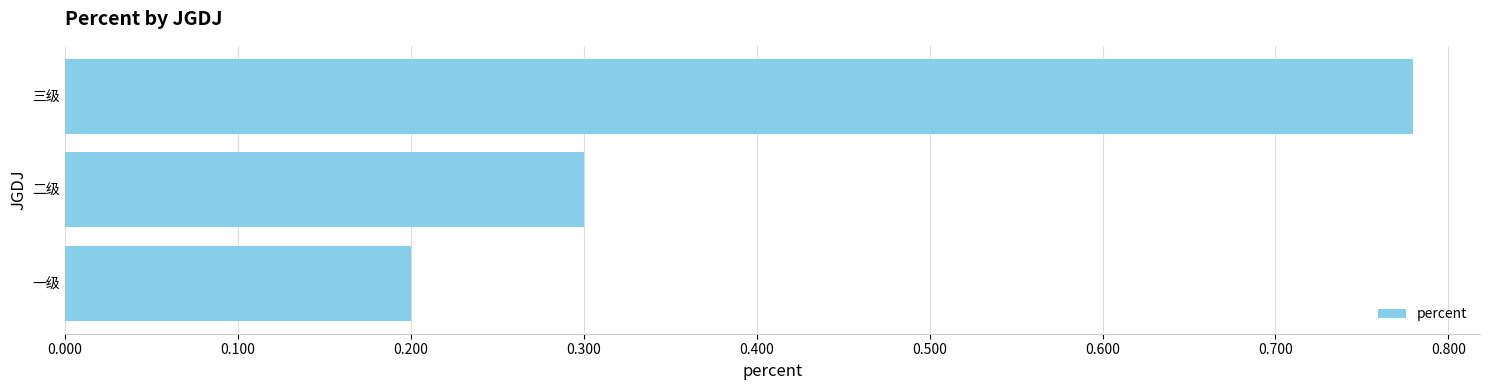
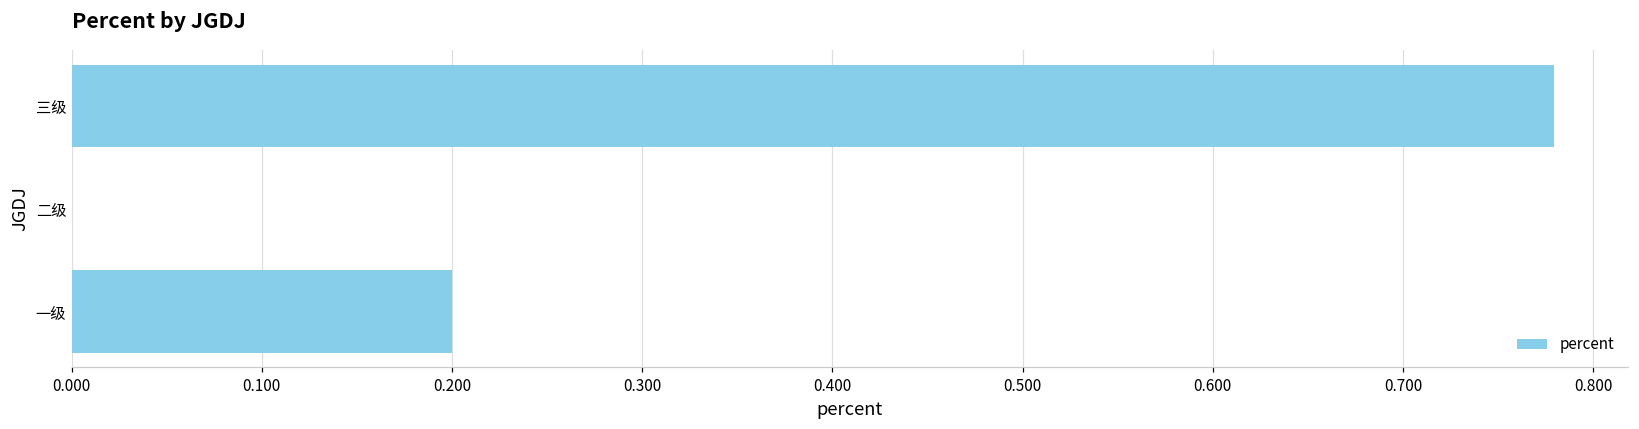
二级: 0.3 -> 0.0
